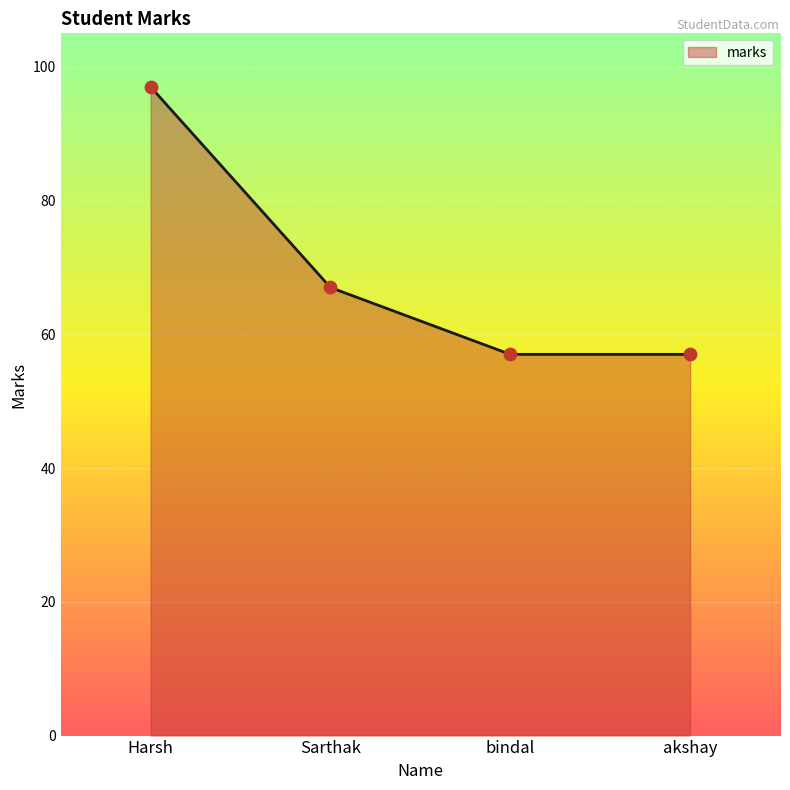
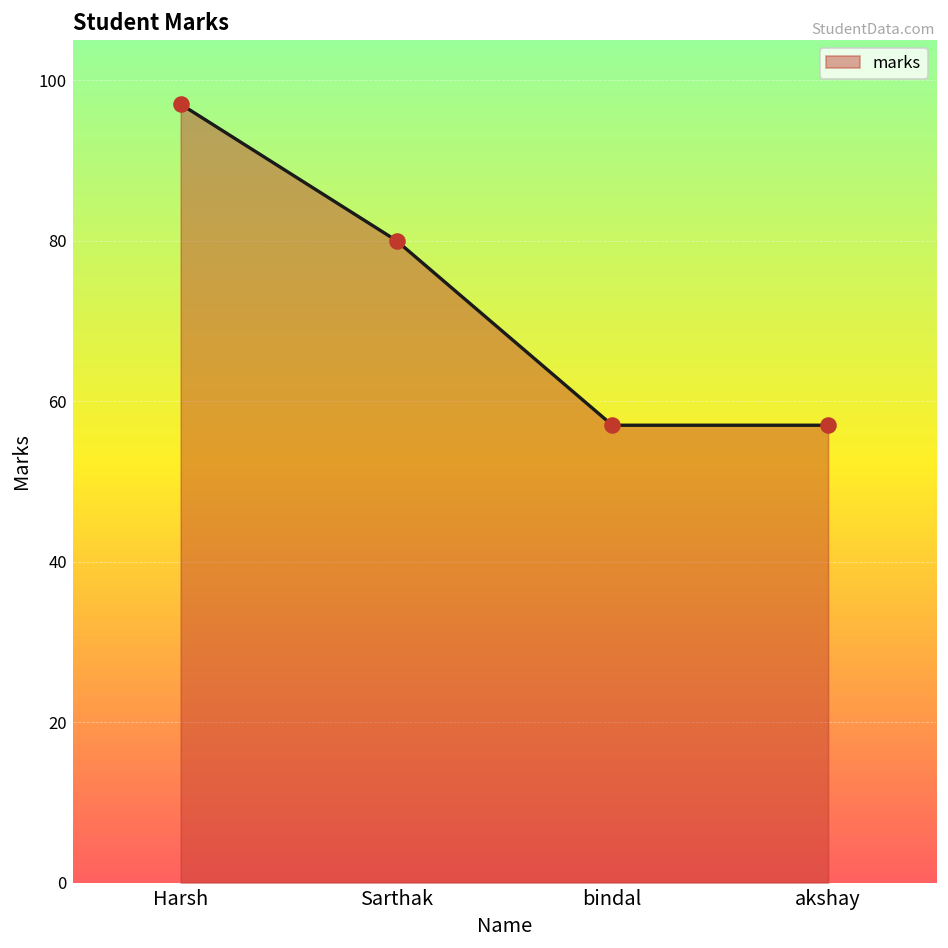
Sarthak: 67 -> 80
